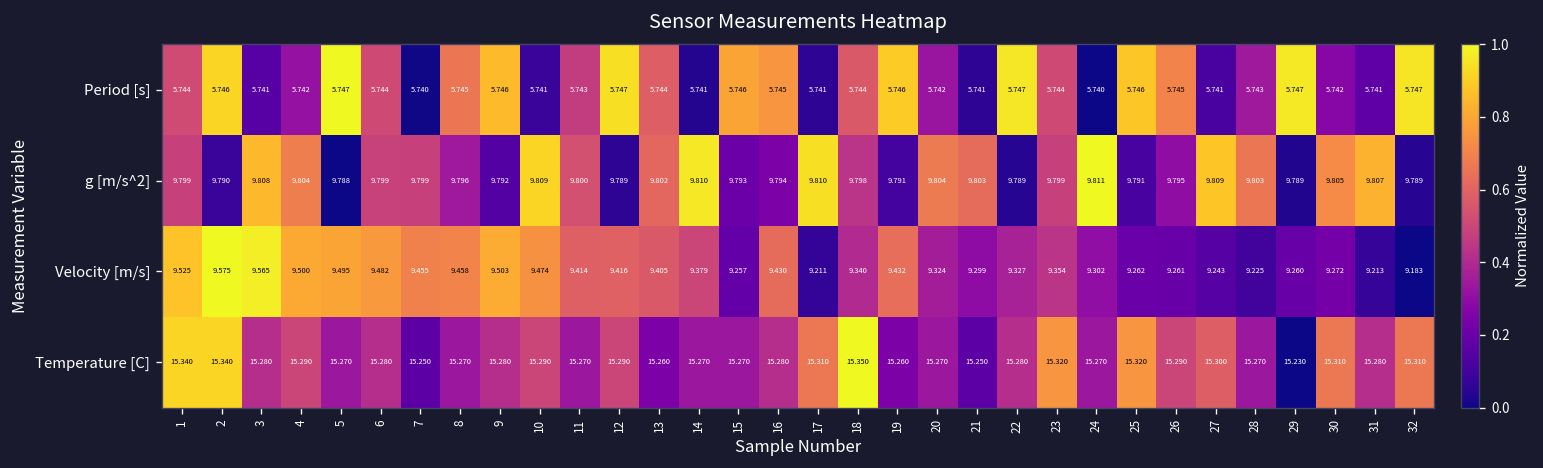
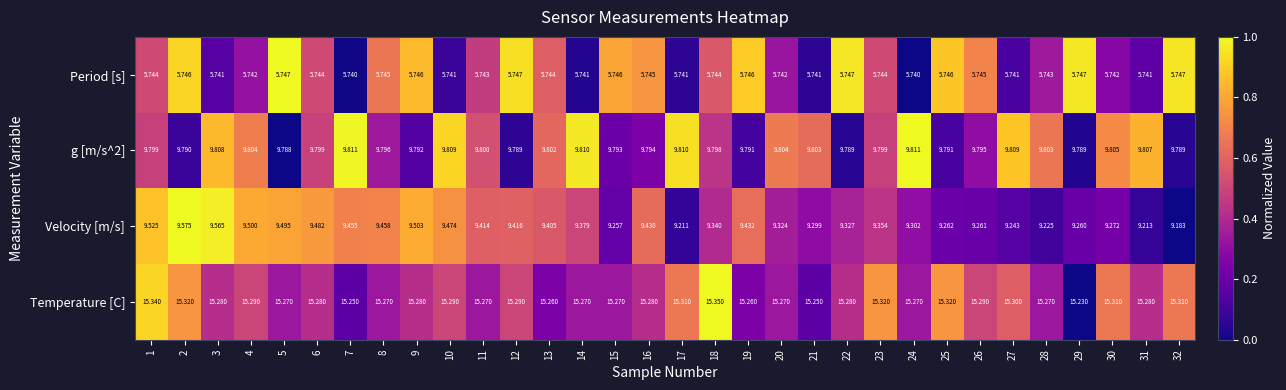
g [m/s^2], 7: 9.799 -> 9.811
Temperature [C], 2: 15.340 -> 15.320
